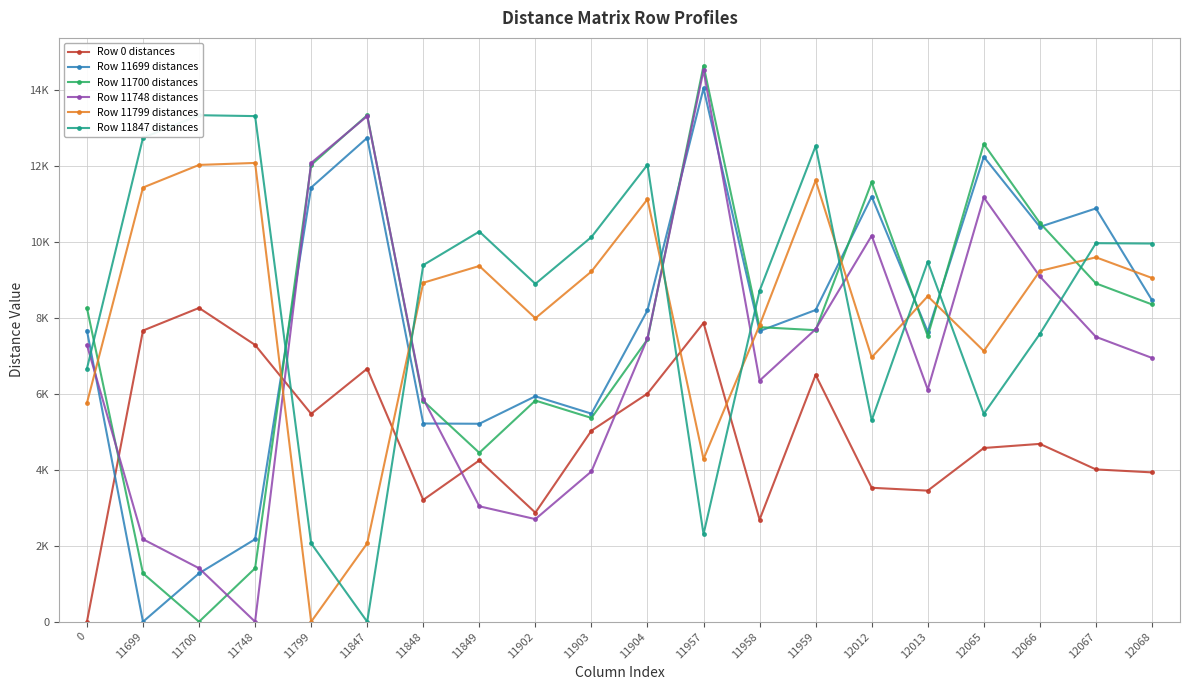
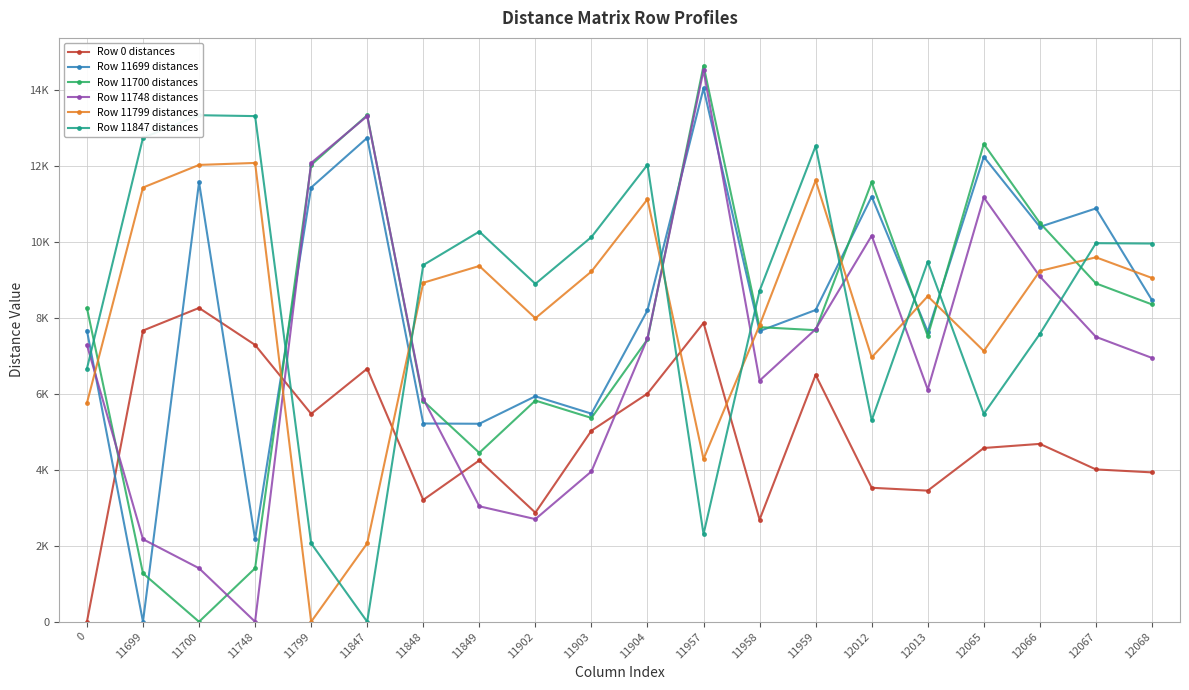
Row 11699 distances, 11700: 1300 -> 11600
